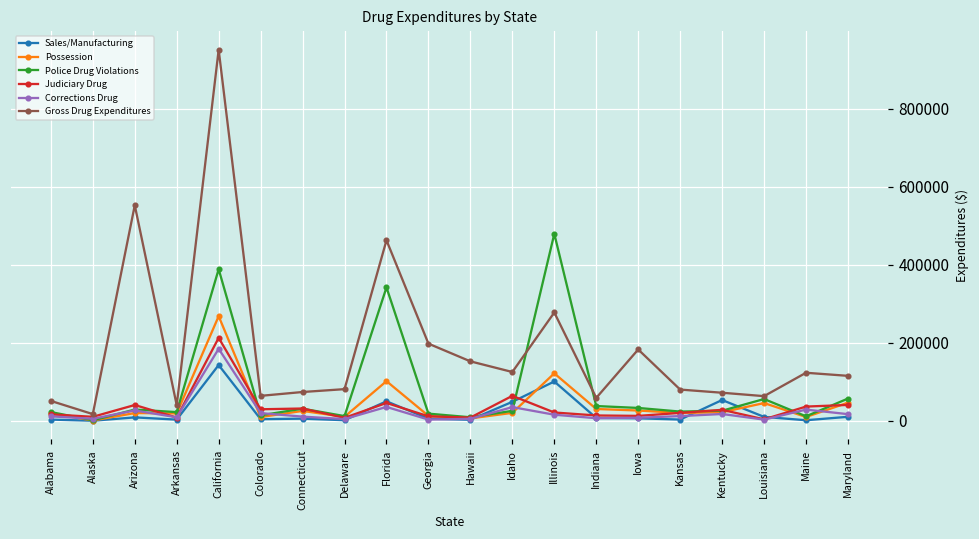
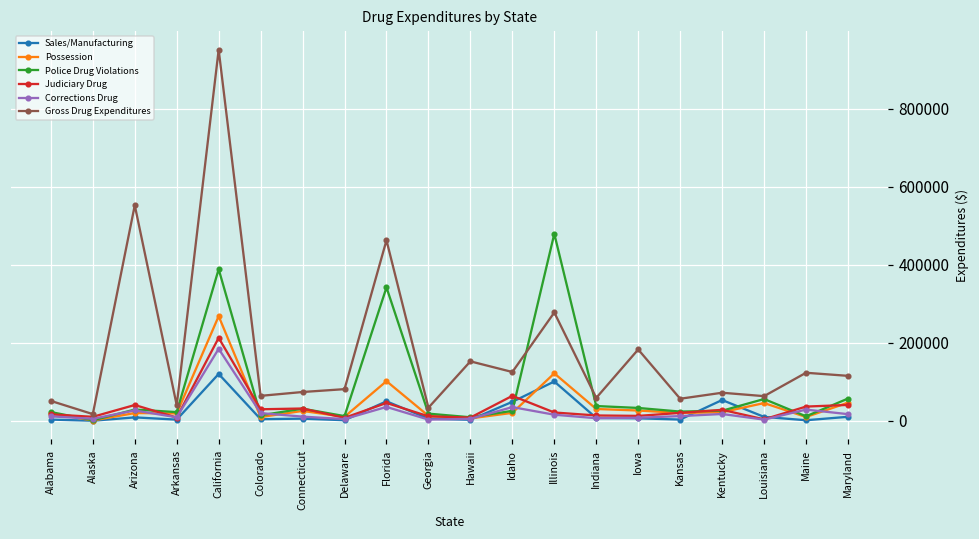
Sales/Manufacturing, California: 140000 -> 120000
Gross Drug Expenditures, Georgia: 200000 -> 30000
Gross Drug Expenditures, Kansas: 80000 -> 60000
